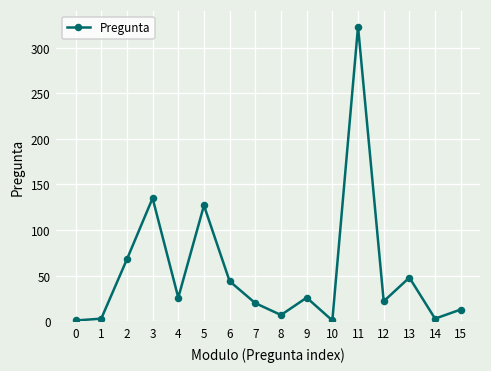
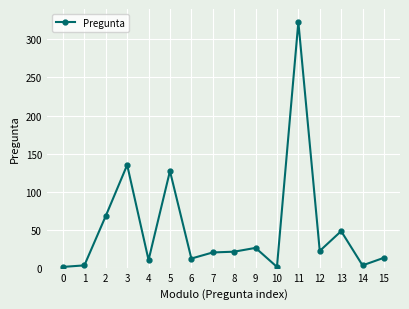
4: 30 -> 10
6: 40 -> 10
8: 10 -> 20
